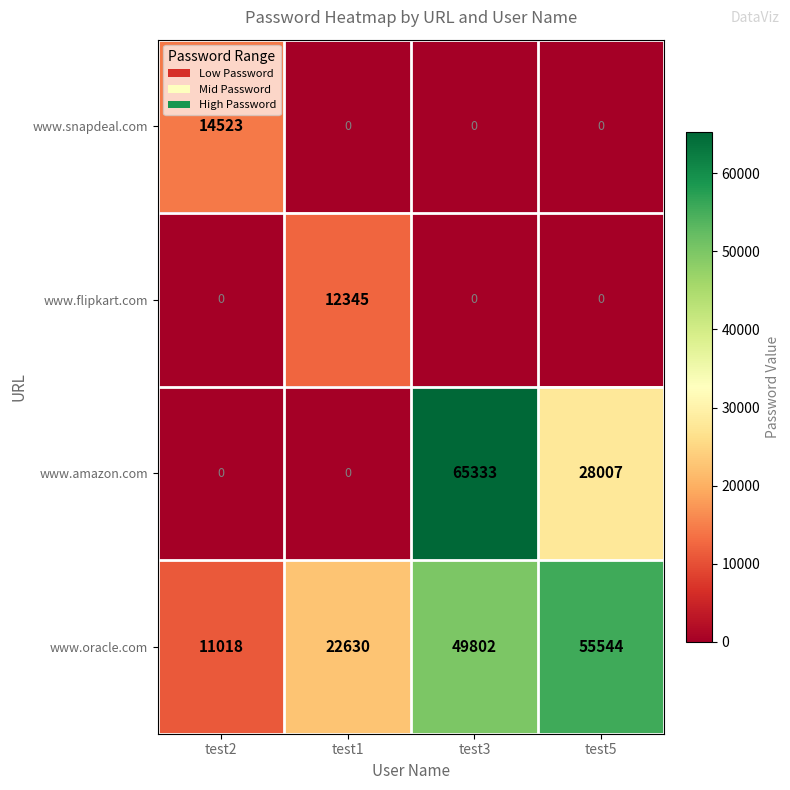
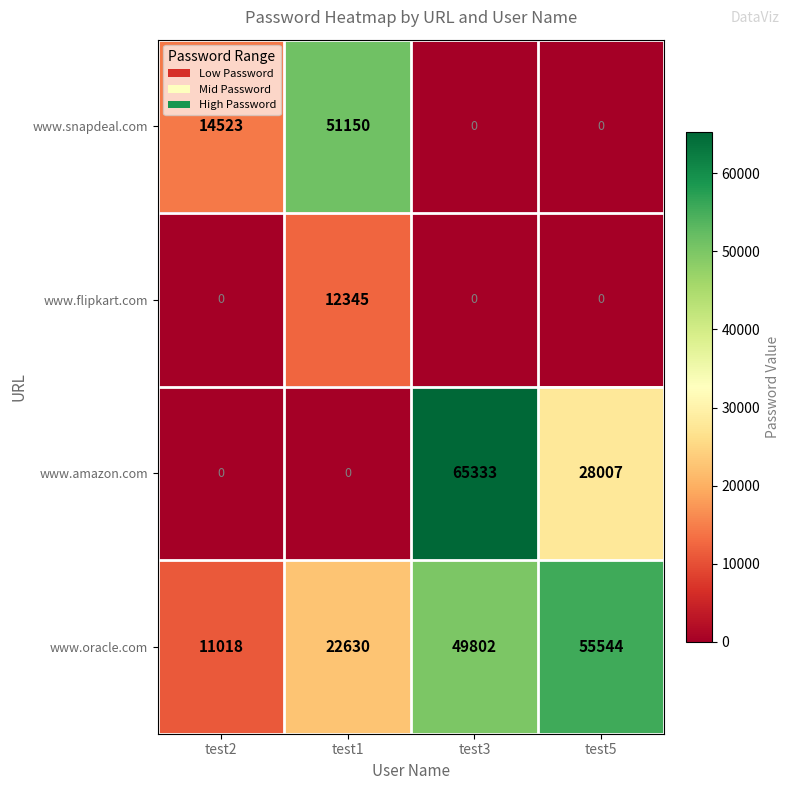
www.snapdeal.com, test1: 0 -> 51150
